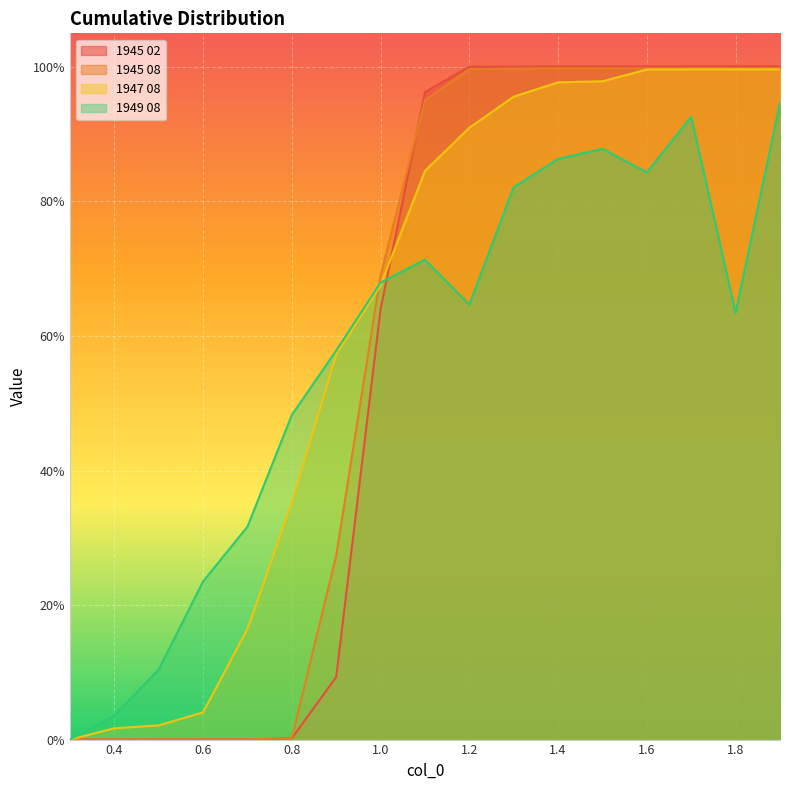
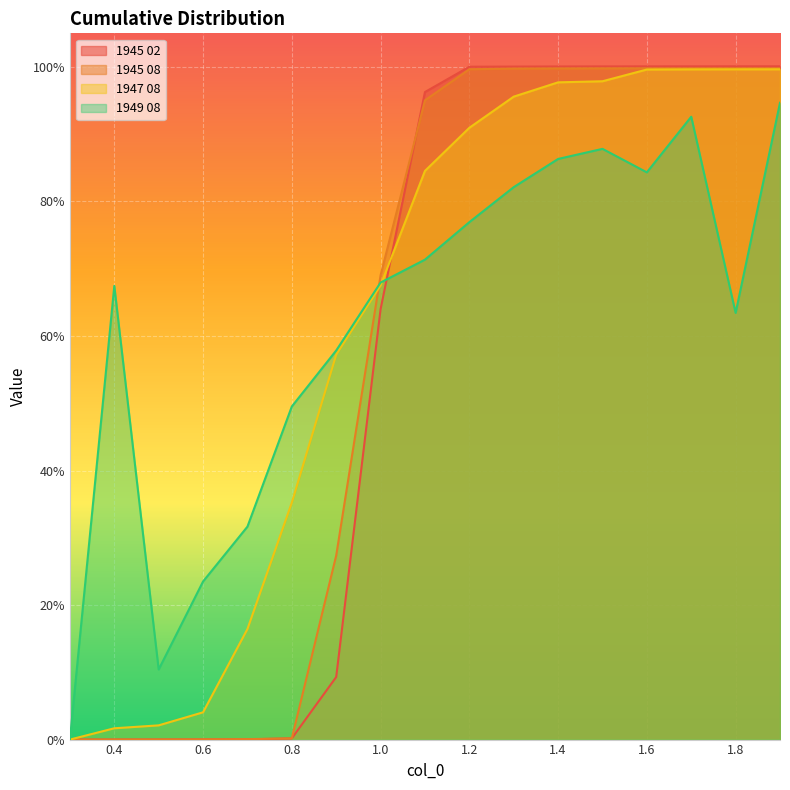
1949 08, 0.4: 4% -> 67%
1949 08, 0.8: 48% -> 50%
1949 08, 1.2: 65% -> 77%
